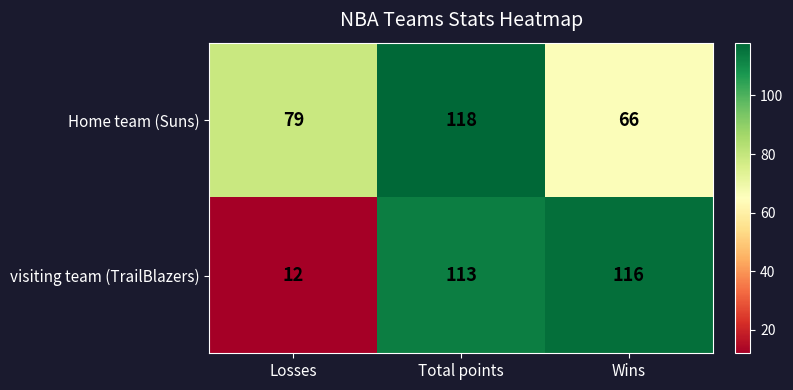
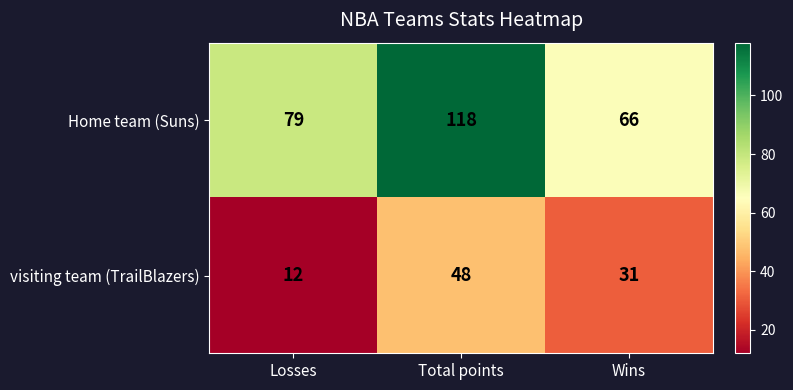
visiting team (TrailBlazers), Total points: 113 -> 48
visiting team (TrailBlazers), Wins: 116 -> 31
